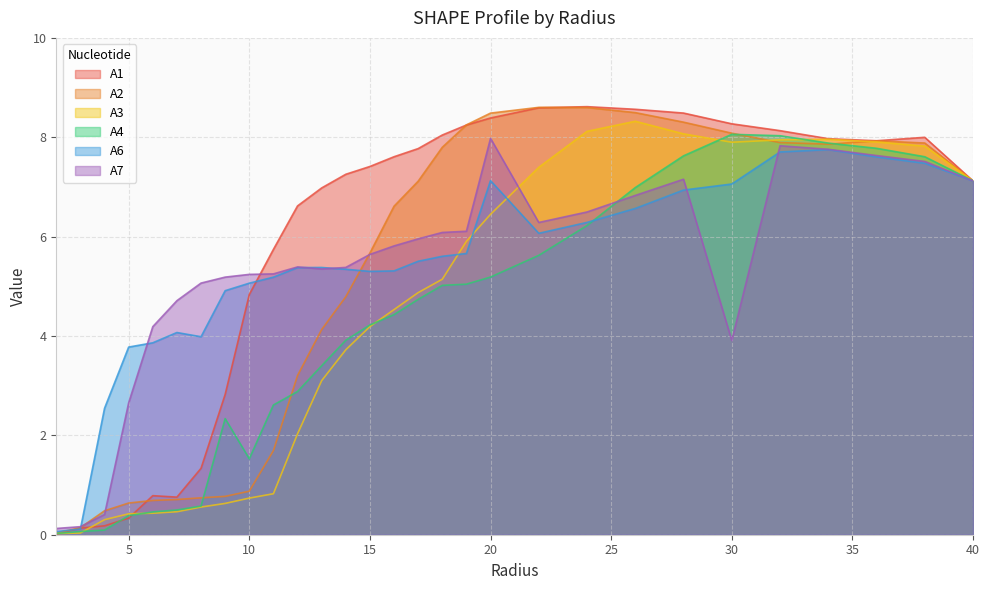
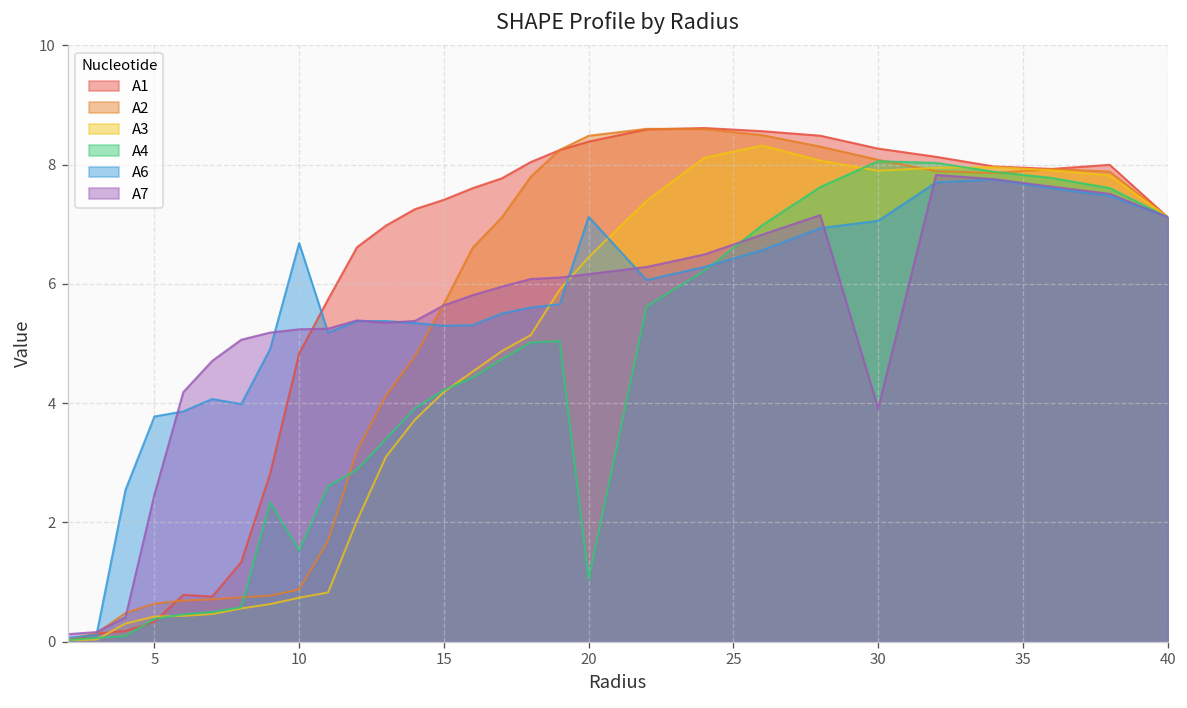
A7, 5: 2.7 -> 2.5
A6, 10: 5.1 -> 6.7
A4, 20: 5.2 -> 1.0
A7, 20: 8.0 -> 6.2
